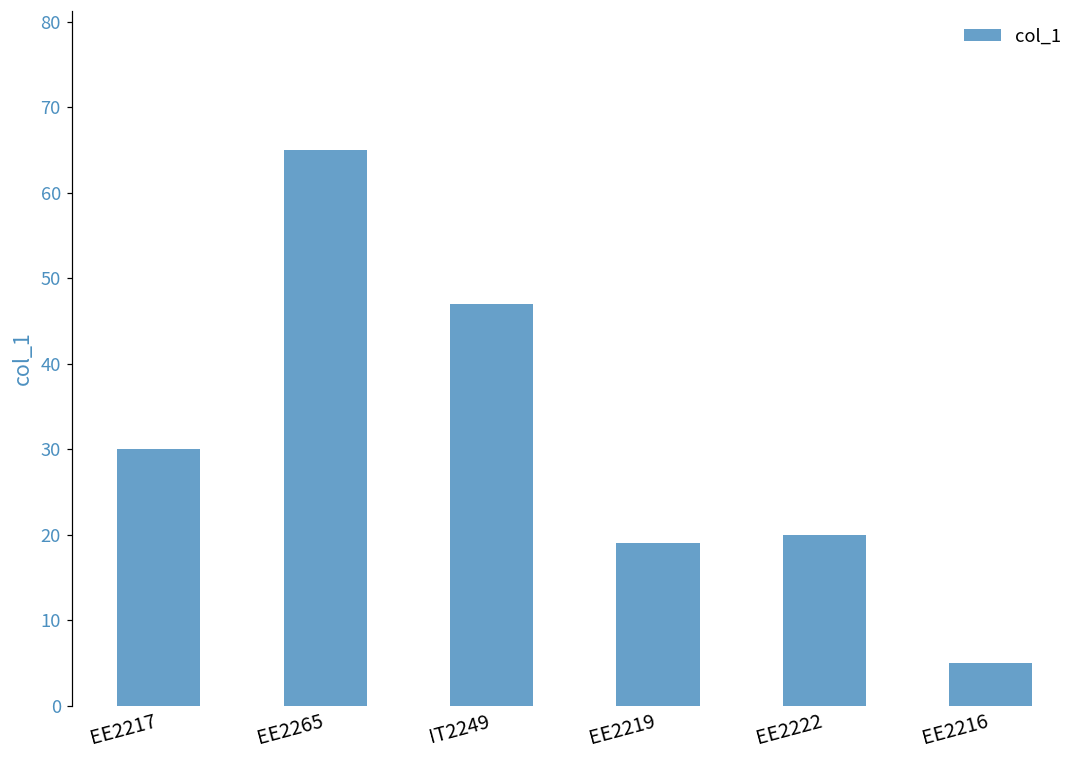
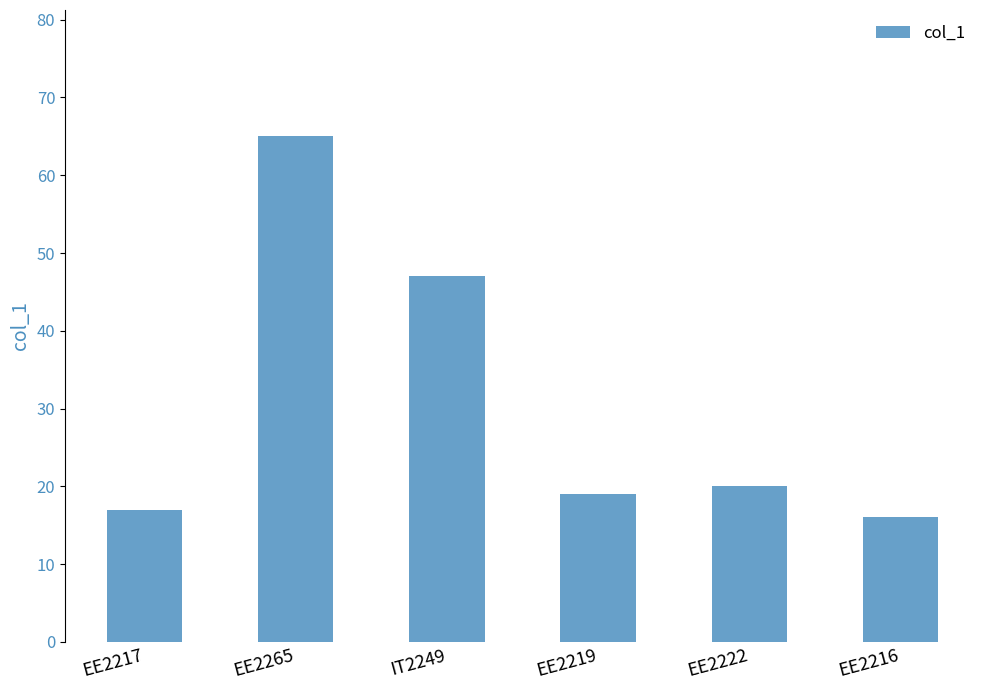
EE2217: 30 -> 17
EE2216: 5 -> 16
